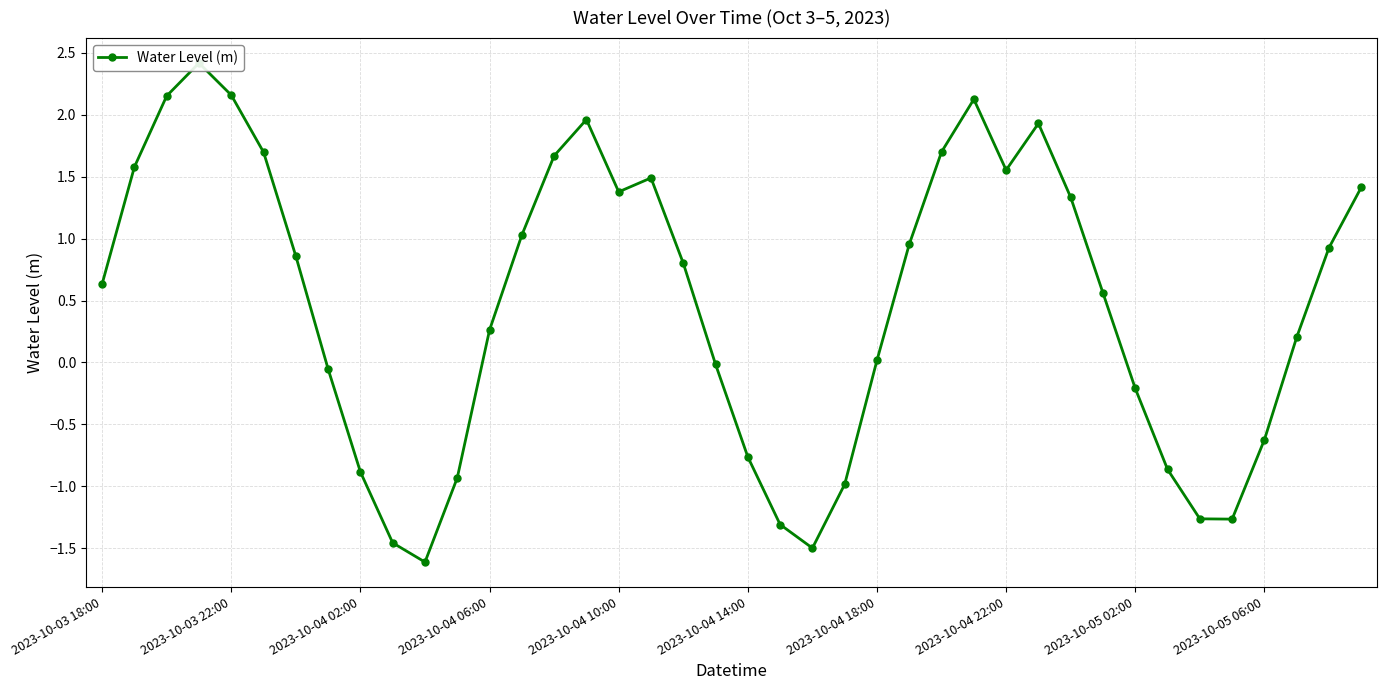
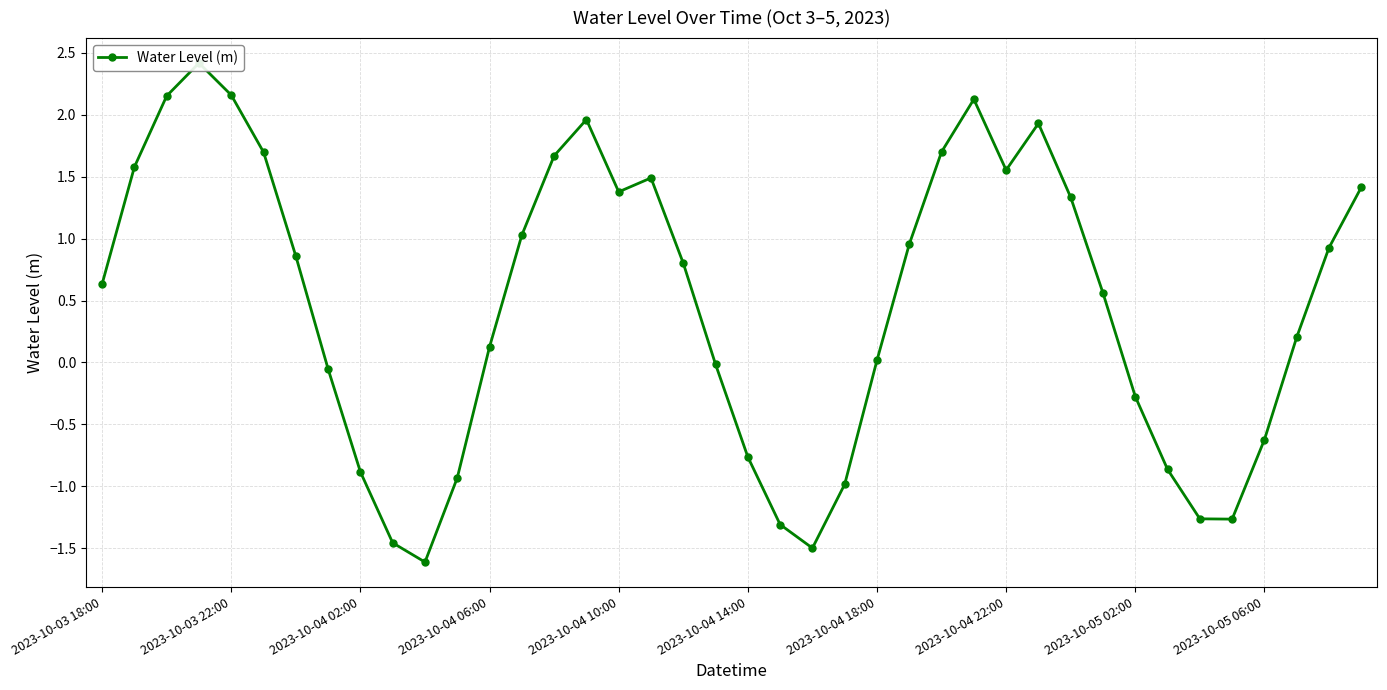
2023-10-04 06:00: 0.26 -> 0.13
2023-10-05 02:00: -0.21 -> -0.28
